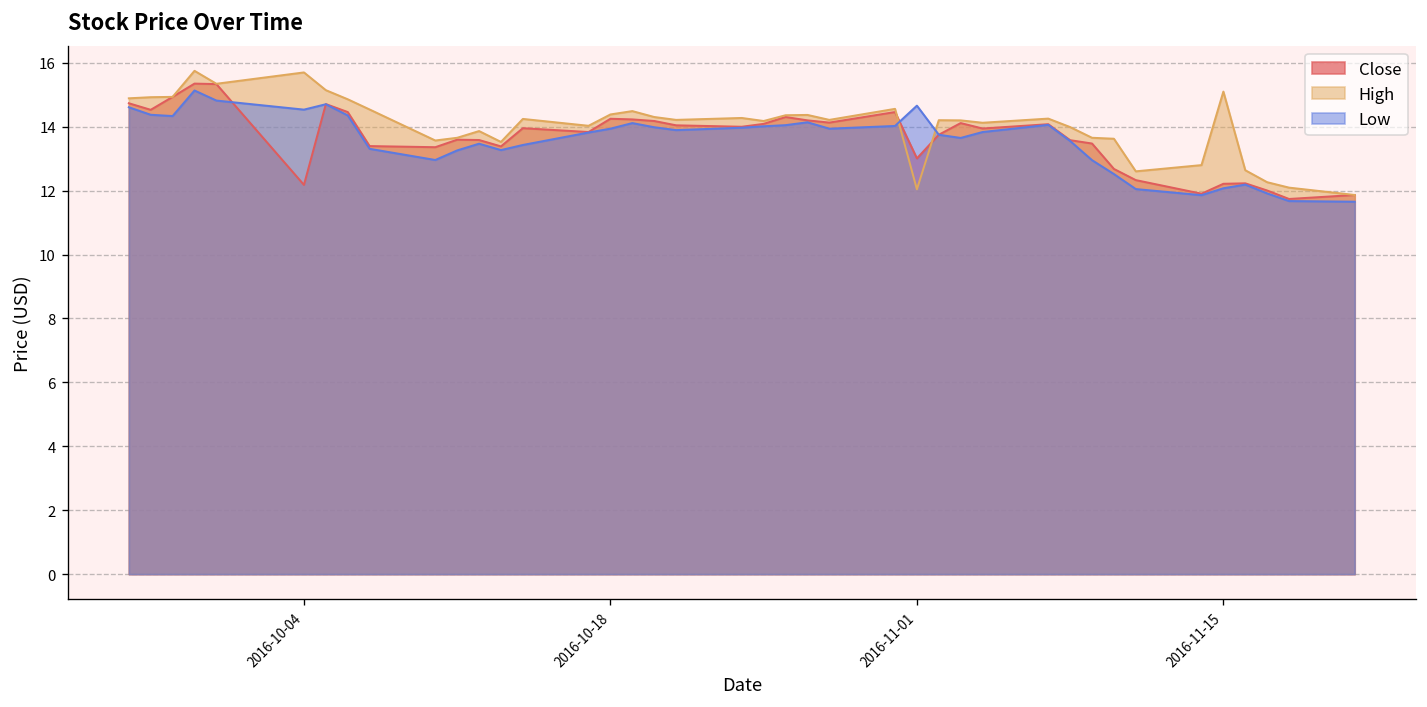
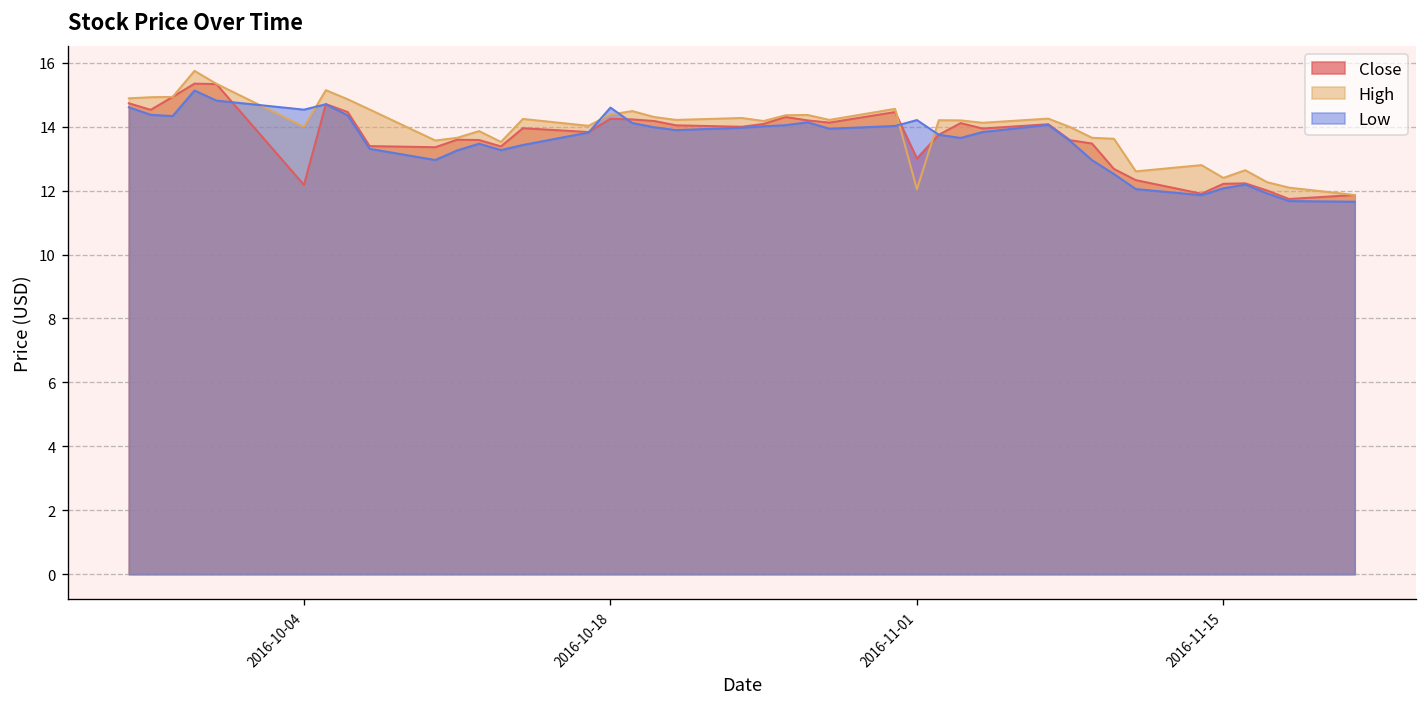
High, 2016-10-04: 15.7 -> 14.0
Low, 2016-10-18: 13.9 -> 14.6
Low, 2016-11-01: 14.7 -> 14.2
High, 2016-11-15: 15.1 -> 12.4
